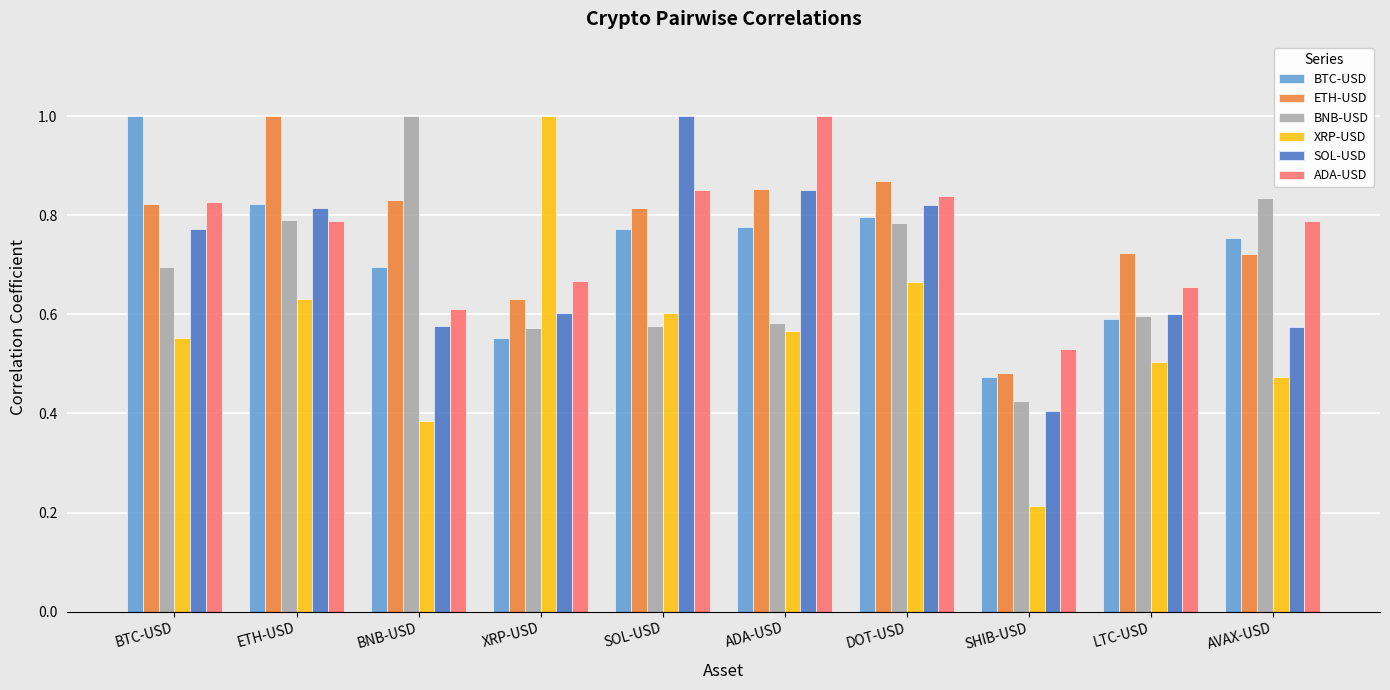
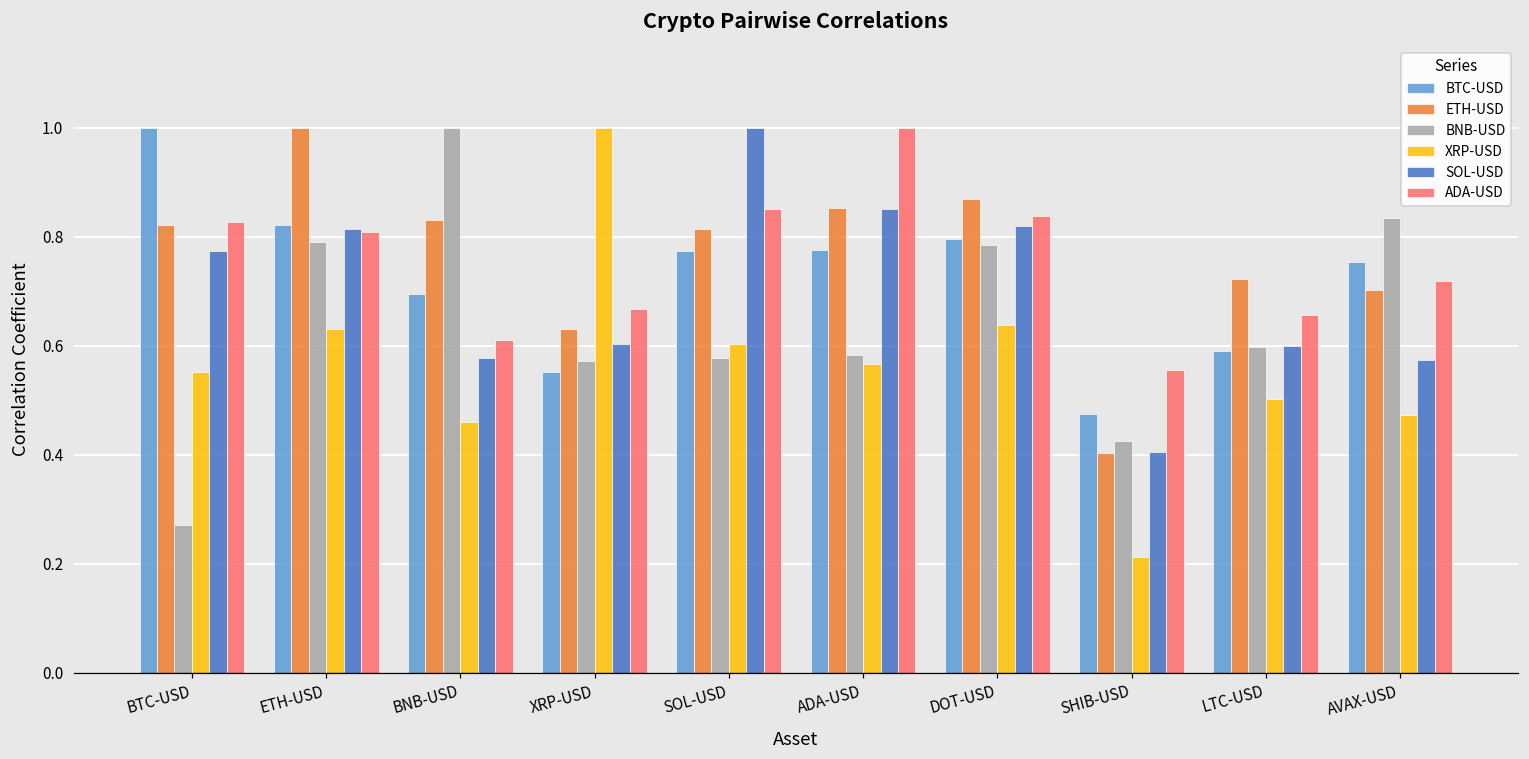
BNB-USD, BTC-USD: 0.69 -> 0.27
ADA-USD, ETH-USD: 0.79 -> 0.81
XRP-USD, BNB-USD: 0.39 -> 0.46
XRP-USD, DOT-USD: 0.67 -> 0.64
ETH-USD, SHIB-USD: 0.48 -> 0.40
ADA-USD, SHIB-USD: 0.53 -> 0.56
ETH-USD, AVAX-USD: 0.72 -> 0.70
ADA-USD, AVAX-USD: 0.79 -> 0.72
